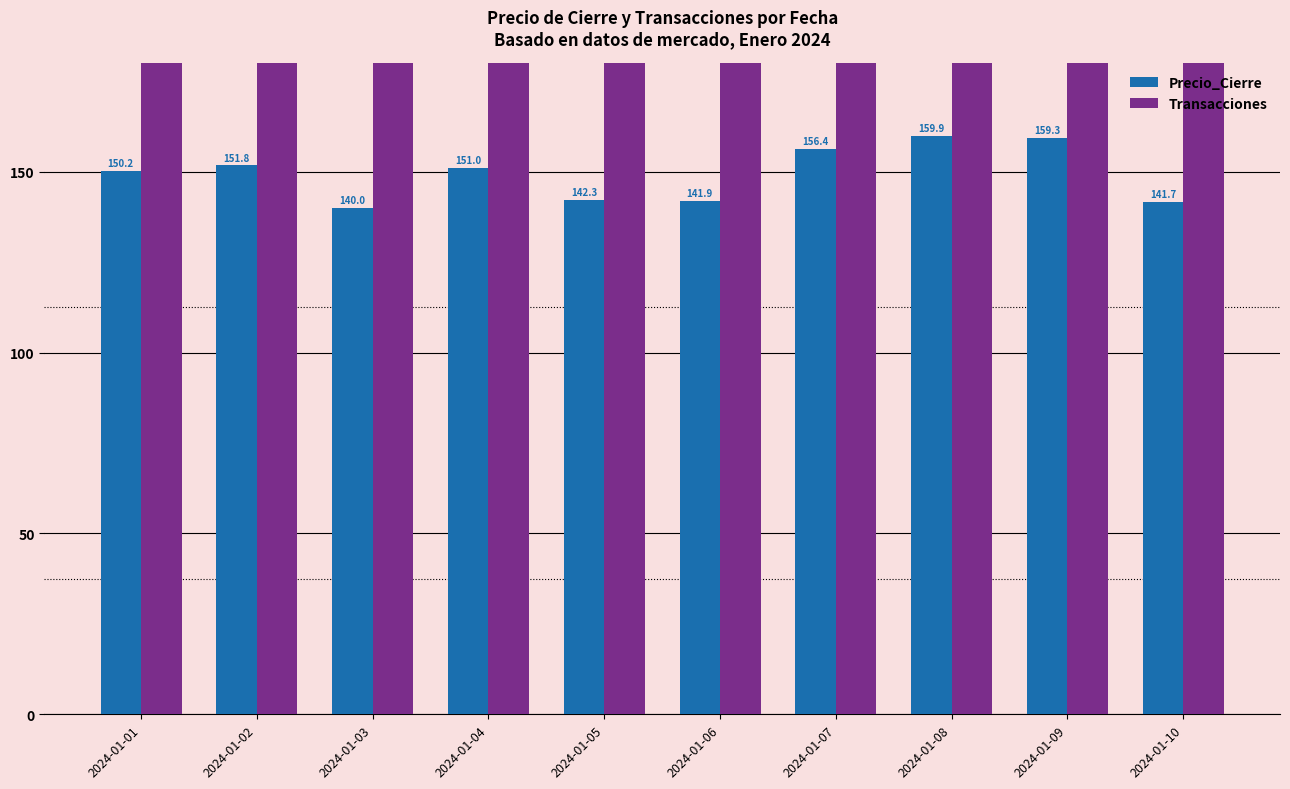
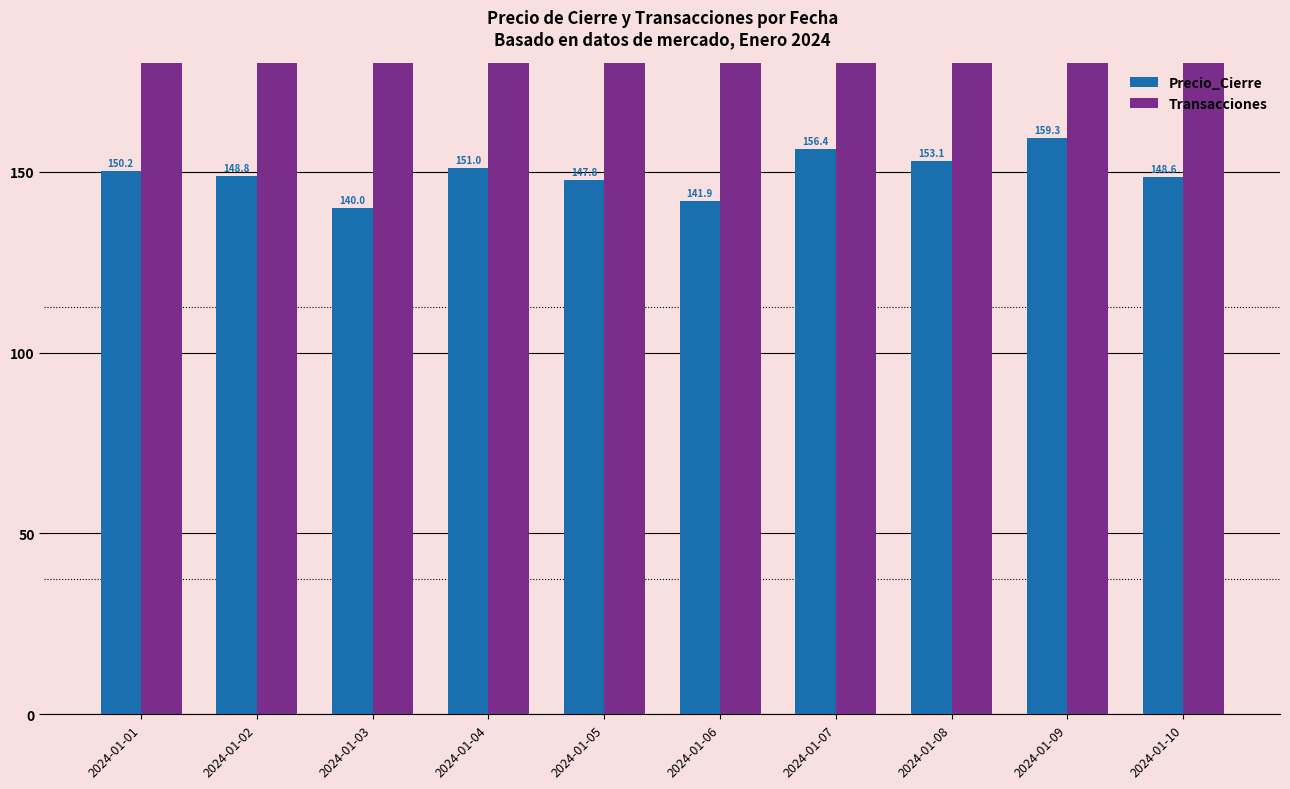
Precio_Cierre, 2024-01-02: 151.8 -> 148.8
Precio_Cierre, 2024-01-05: 142.3 -> 147.8
Precio_Cierre, 2024-01-08: 159.9 -> 153.1
Precio_Cierre, 2024-01-10: 141.7 -> 148.6
